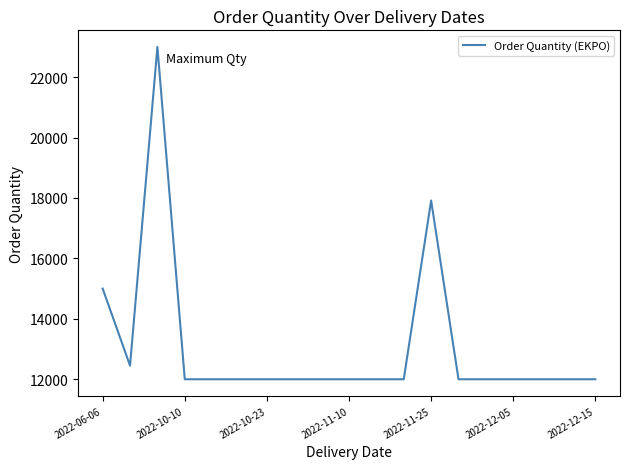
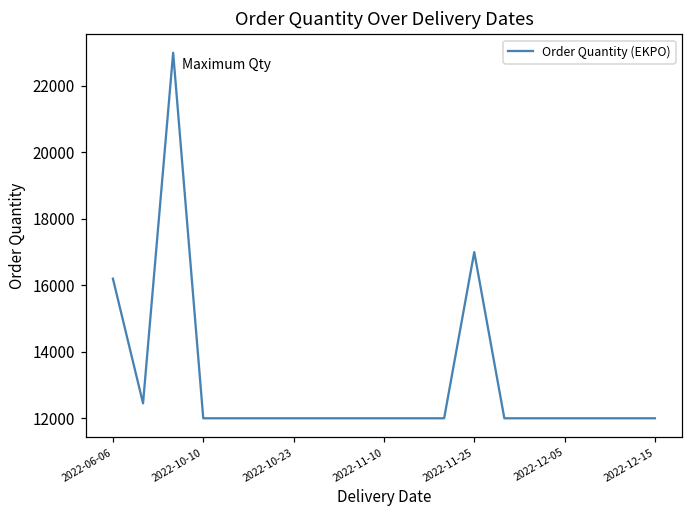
2022-06-06: 15000 -> 16200
2022-11-25: 17900 -> 17000
